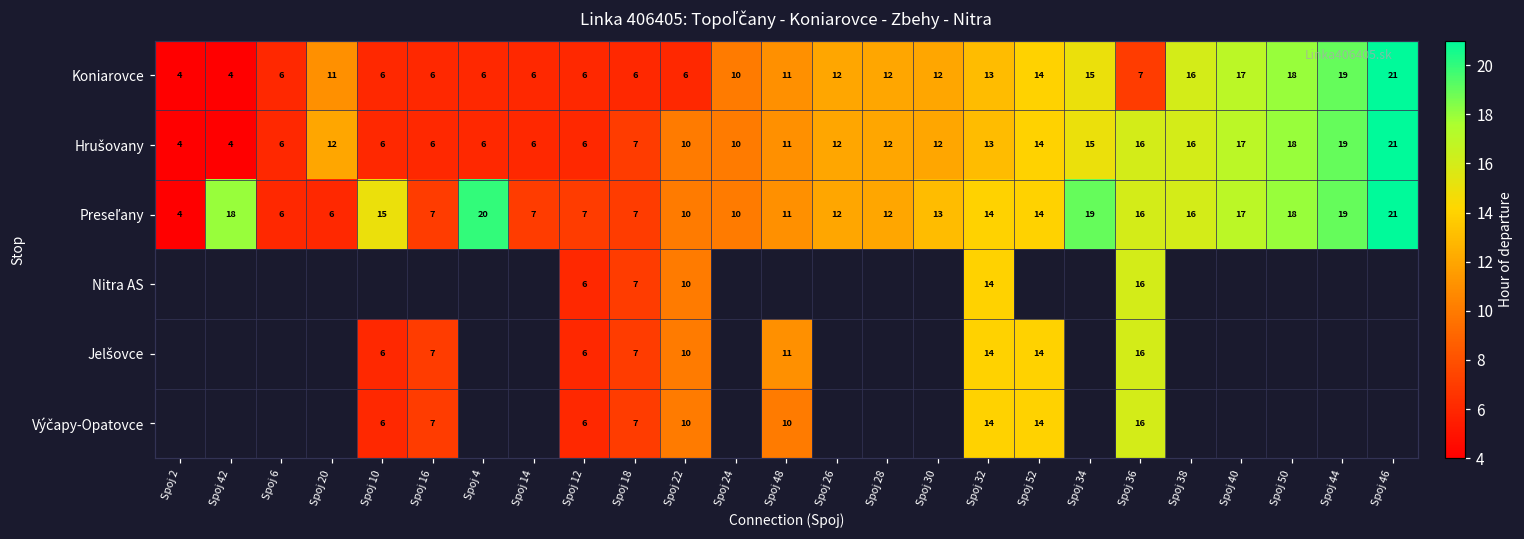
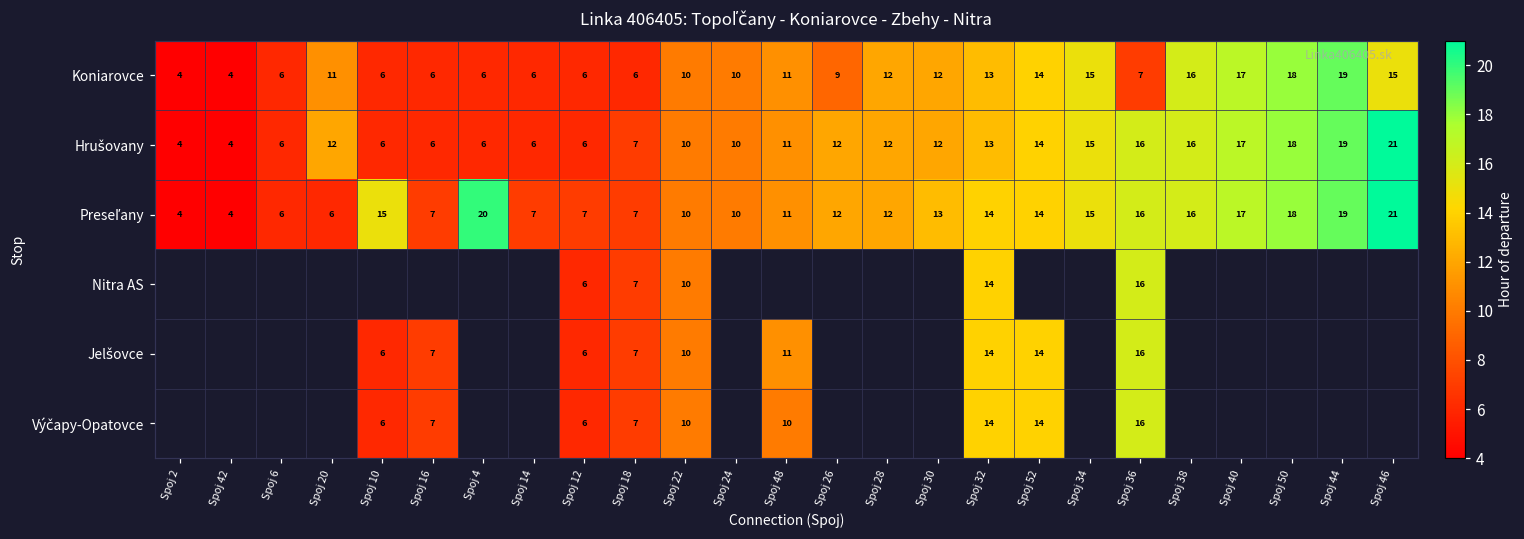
Koniarovce, Spoj 22: 6 -> 10
Koniarovce, Spoj 26: 12 -> 9
Koniarovce, Spoj 46: 21 -> 15
Preseľany, Spoj 42: 18 -> 4
Preseľany, Spoj 34: 19 -> 15
